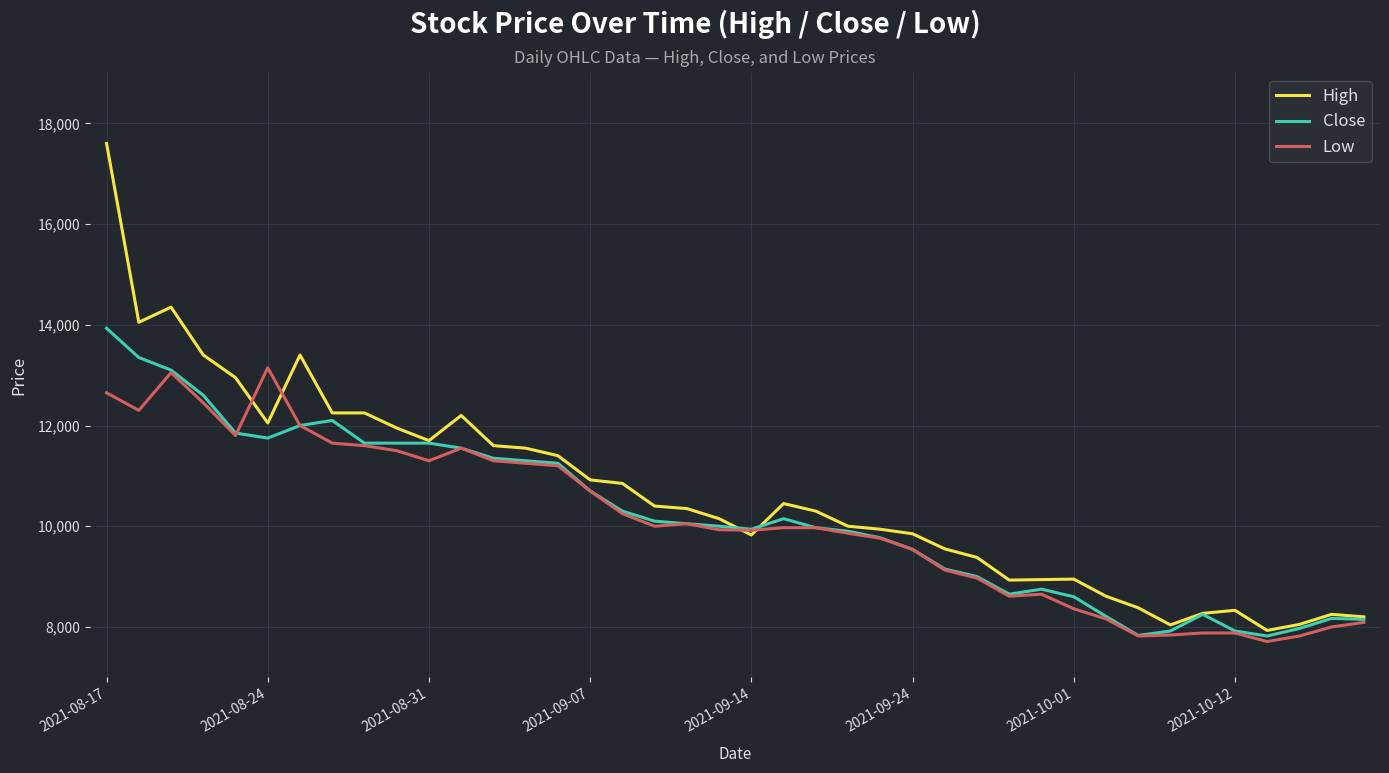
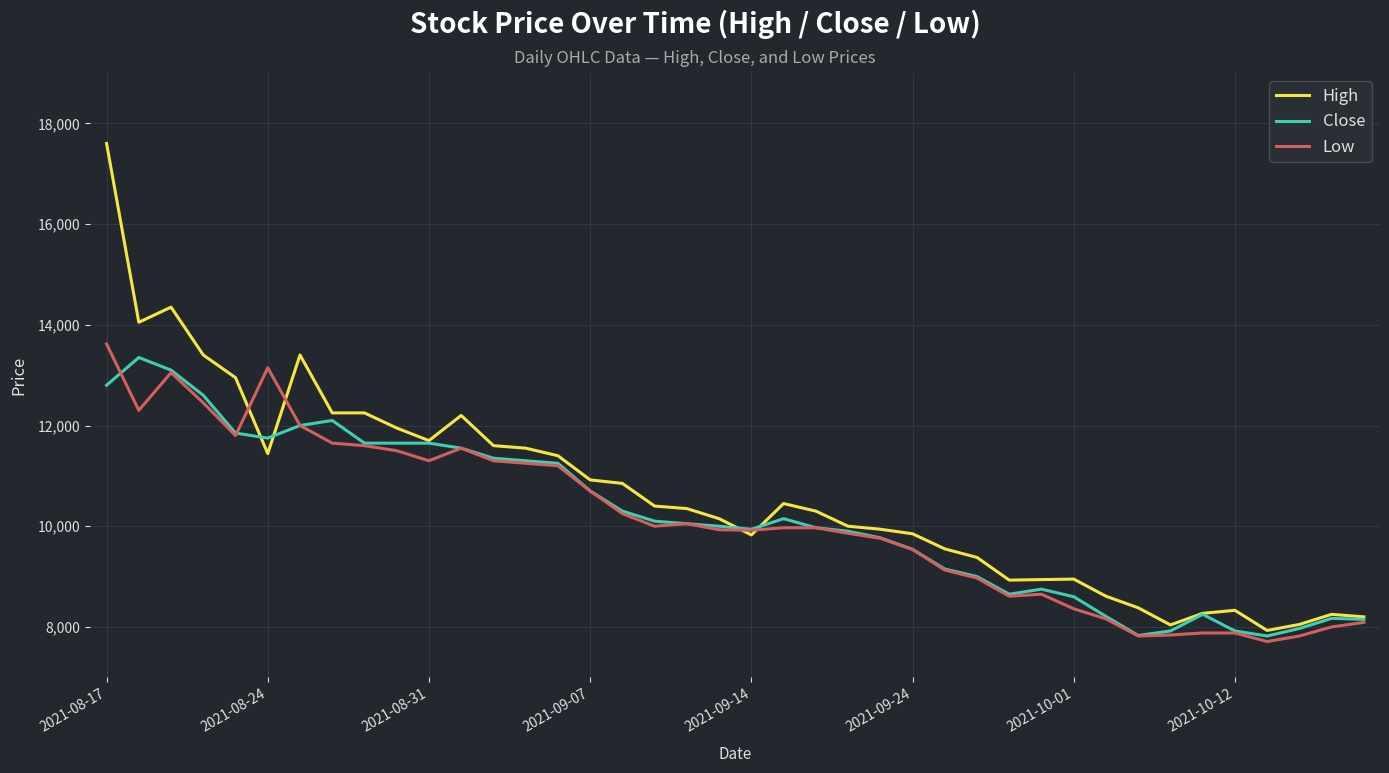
Close, 2021-08-17: 13,900 -> 12,800
Low, 2021-08-17: 12,700 -> 13,600
High, 2021-08-24: 12,100 -> 11,400
